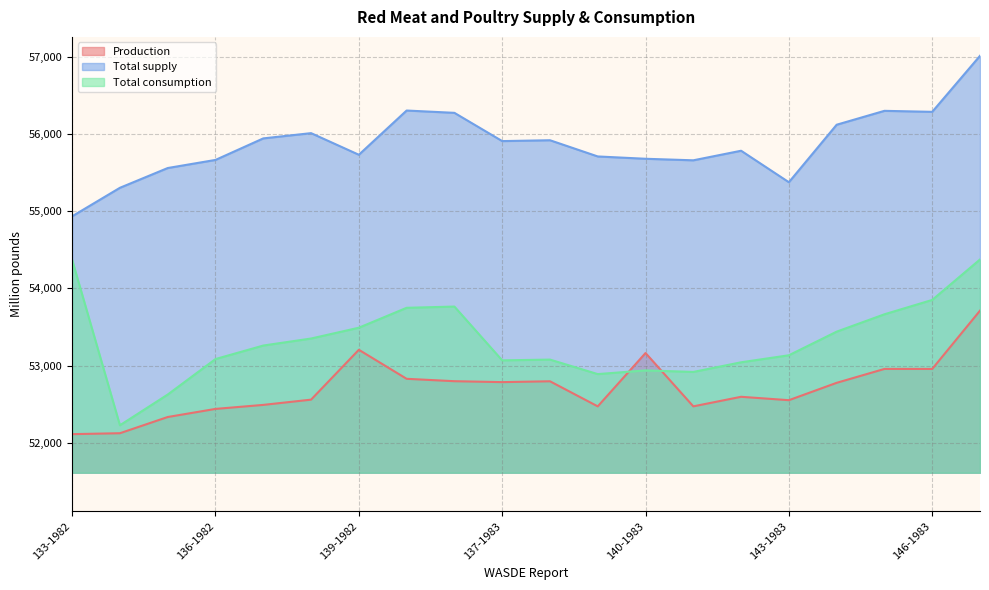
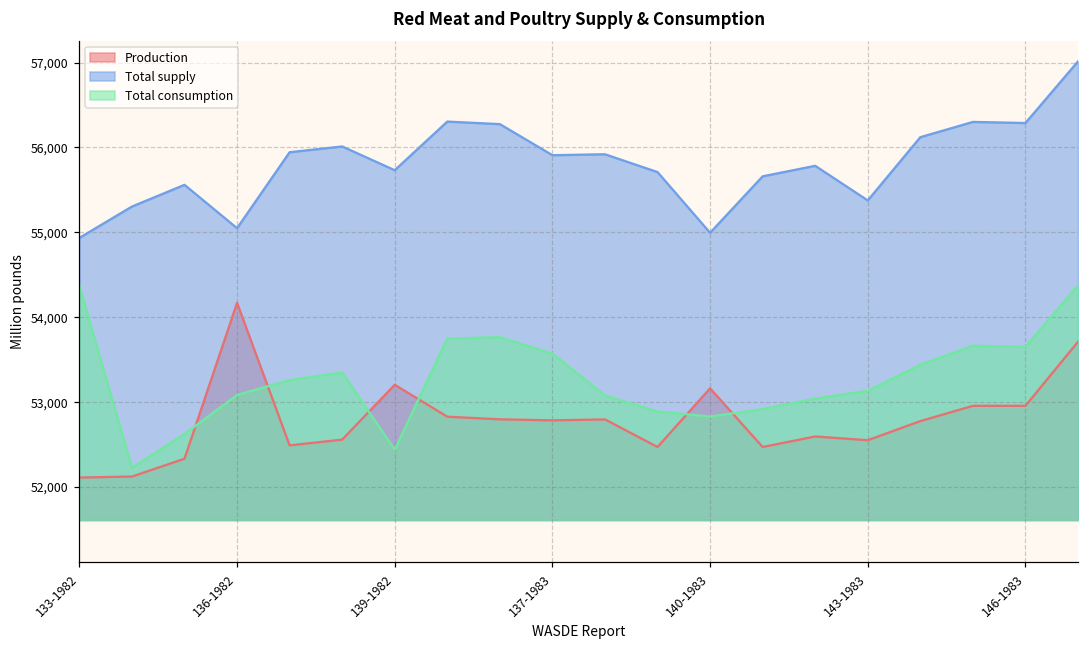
Production, 136-1982: 52,400 -> 54,200
Total supply, 136-1982: 55,700 -> 55,000
Total consumption, 139-1982: 53,500 -> 52,400
Total consumption, 137-1983: 53,100 -> 53,600
Total supply, 140-1983: 55,700 -> 55,000
Total consumption, 140-1983: 52,900 -> 52,800
Total consumption, 146-1983: 53,900 -> 53,700
